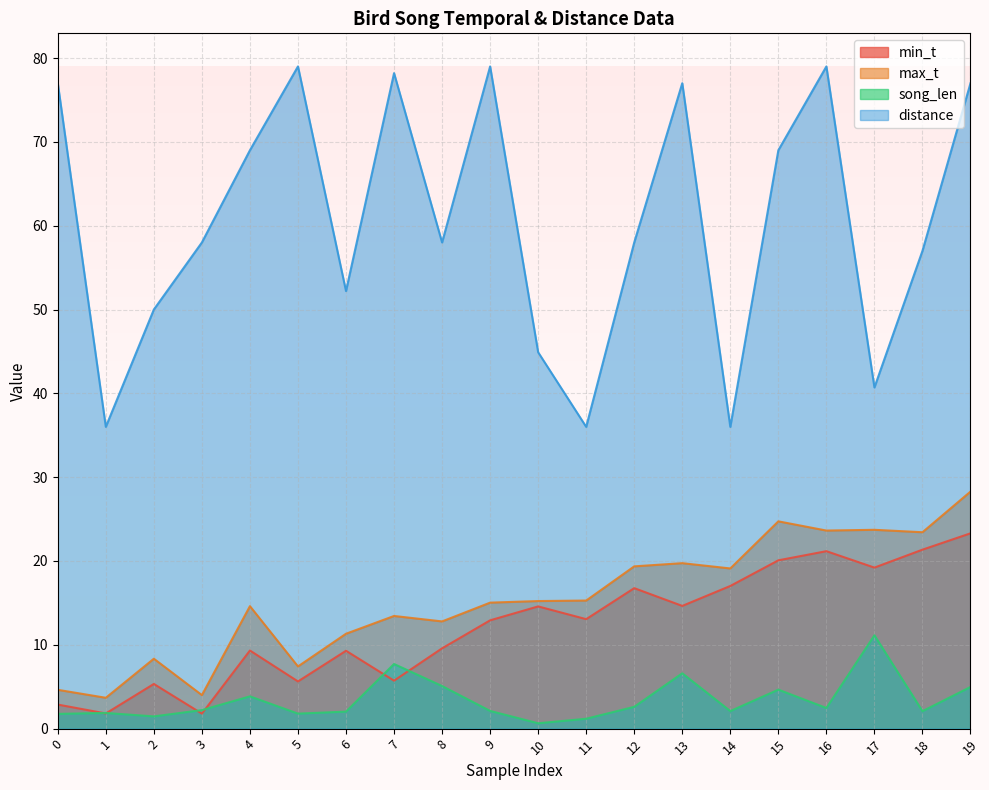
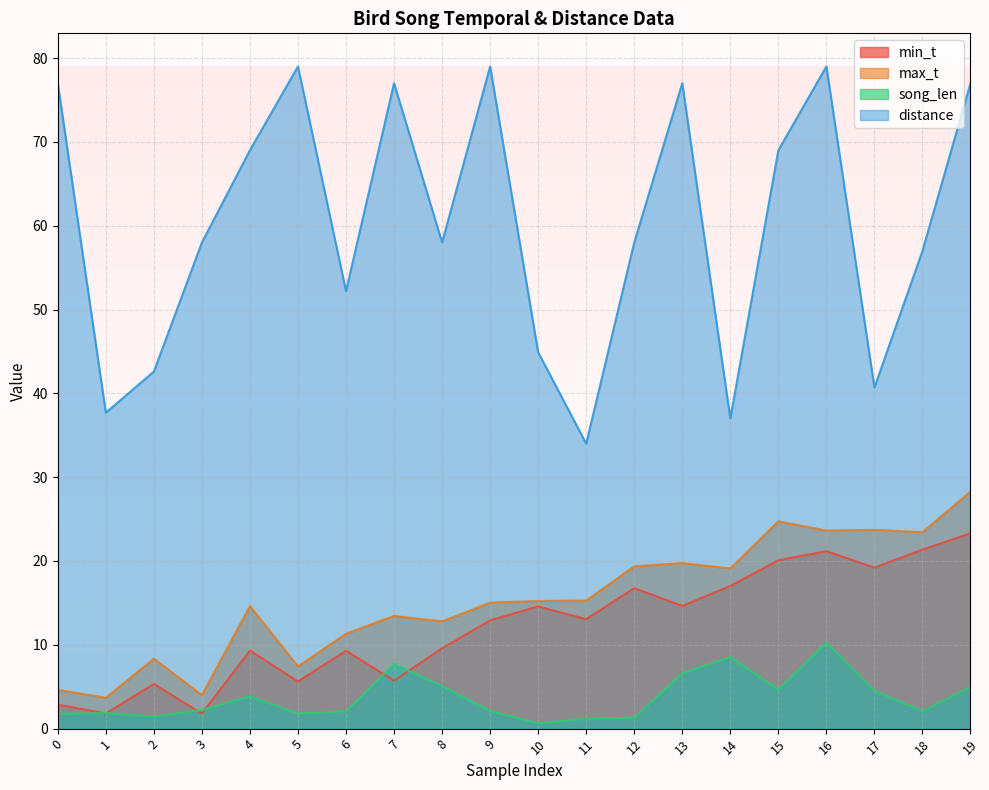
distance, 1: 36 -> 38
distance, 2: 50 -> 43
distance, 7: 78 -> 77
distance, 11: 36 -> 34
song_len, 12: 3 -> 1
song_len, 14: 2 -> 9
distance, 14: 36 -> 37
song_len, 16: 2 -> 10
song_len, 17: 11 -> 5
